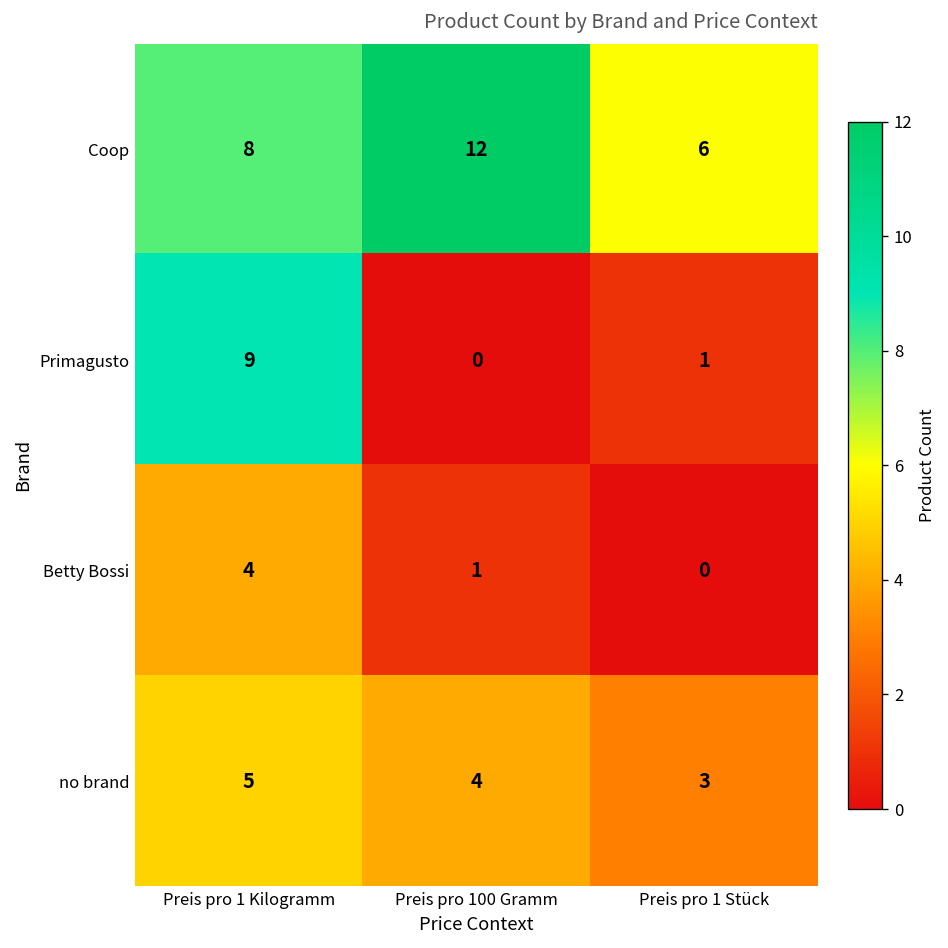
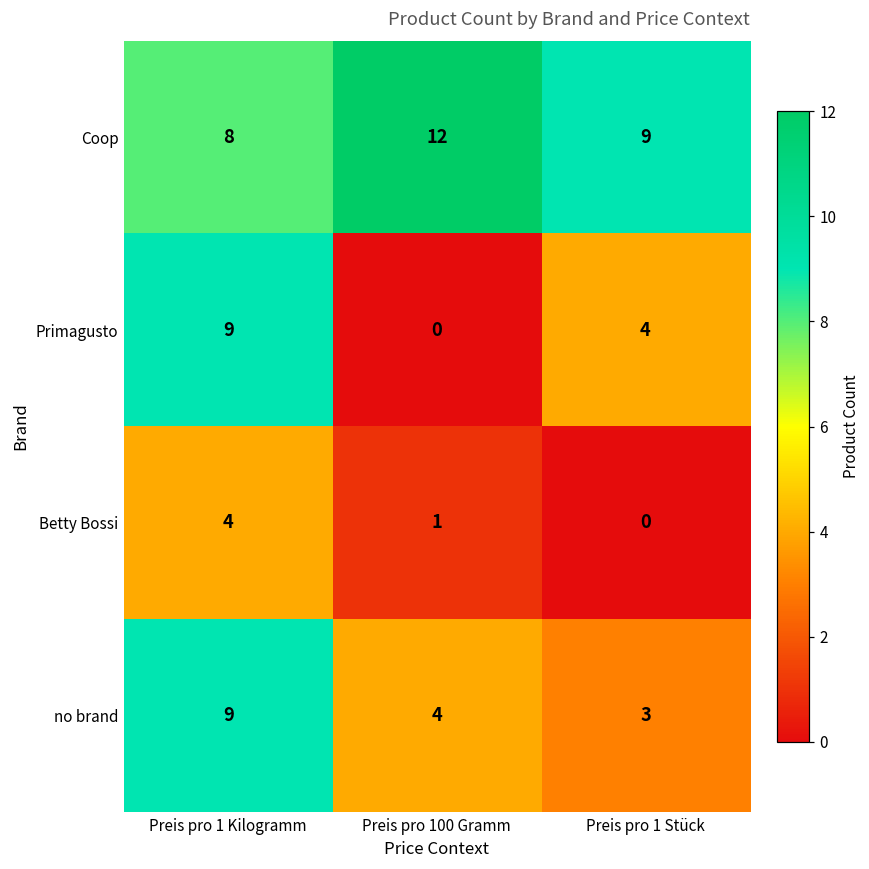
Coop, Preis pro 1 Stück: 6 -> 9
Primagusto, Preis pro 1 Stück: 1 -> 4
no brand, Preis pro 1 Kilogramm: 5 -> 9
